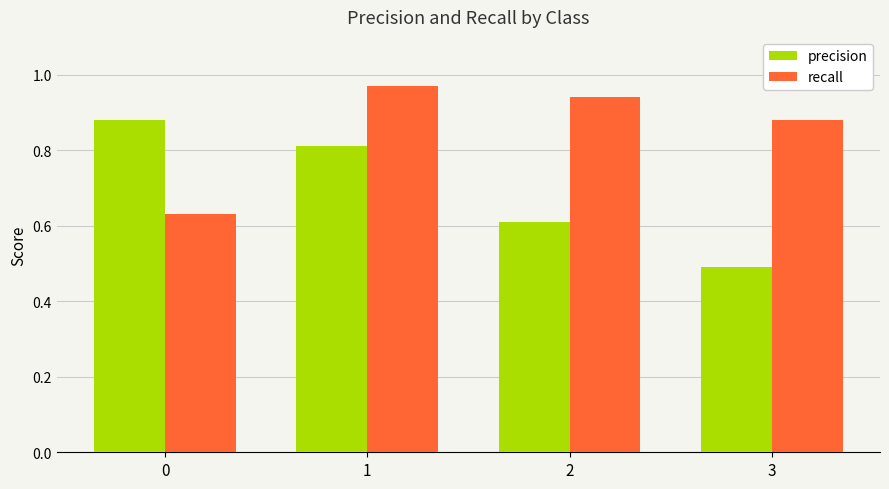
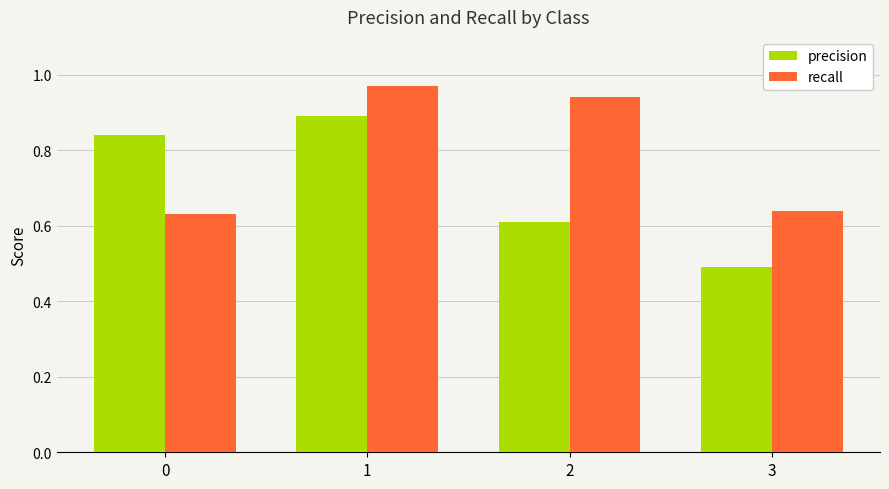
precision, 0: 0.88 -> 0.84
precision, 1: 0.81 -> 0.89
recall, 3: 0.88 -> 0.64
